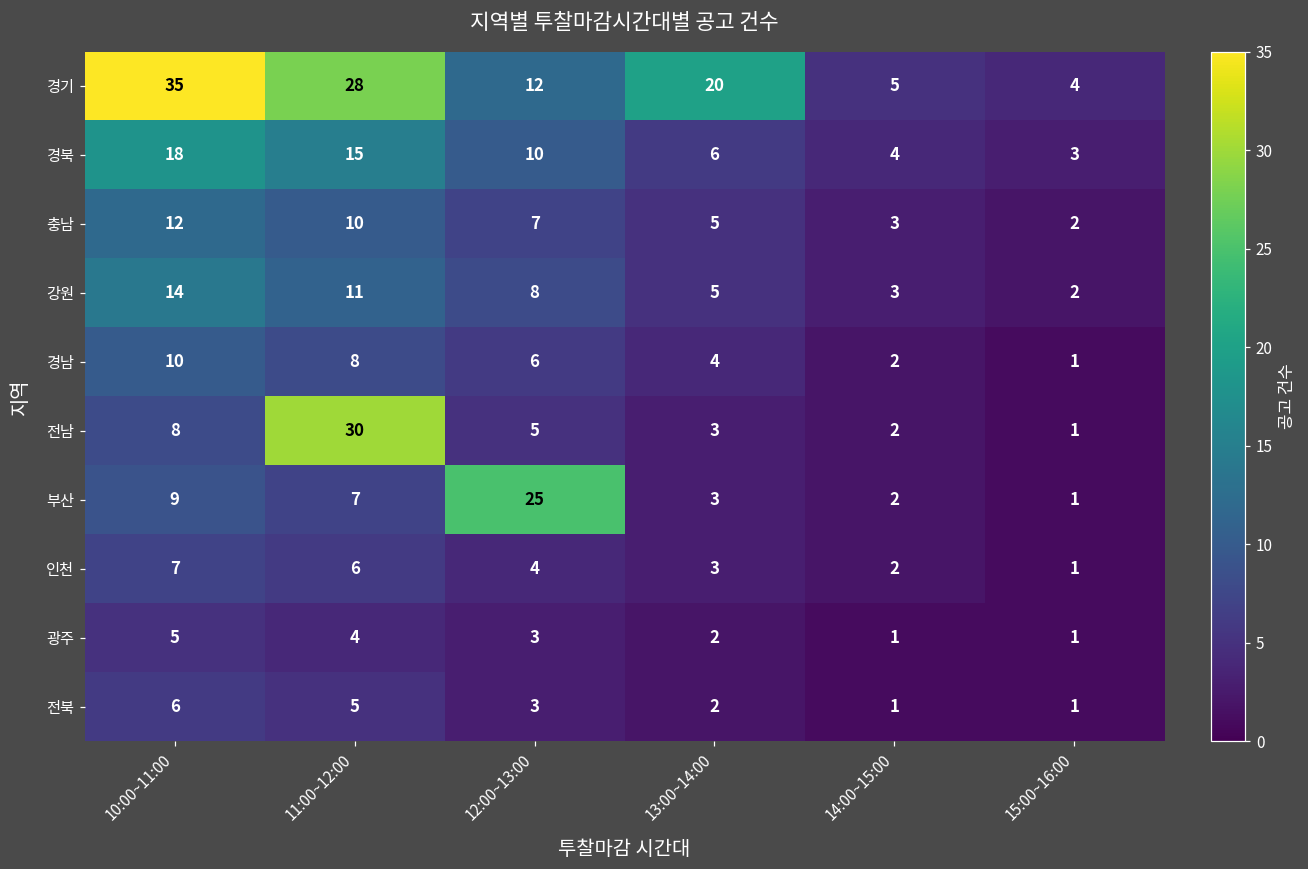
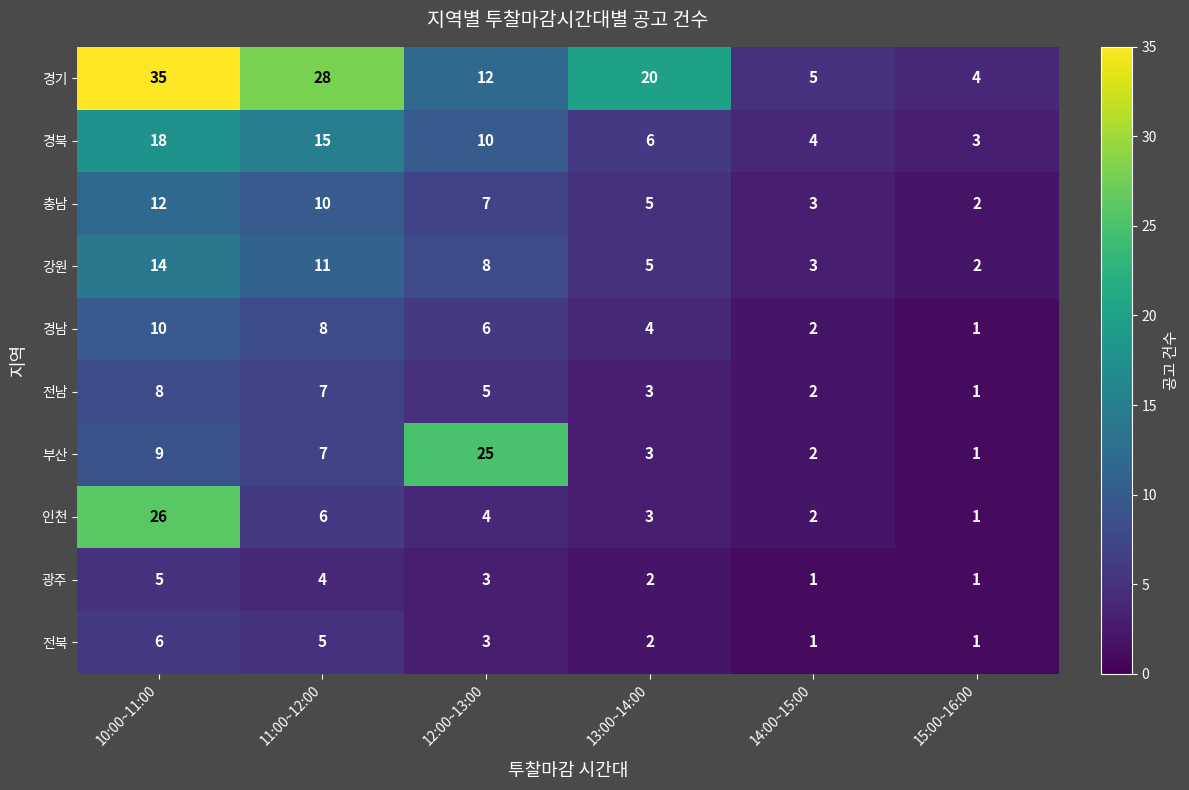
전남, 11:00~12:00: 30 -> 7
인천, 10:00~11:00: 7 -> 26
